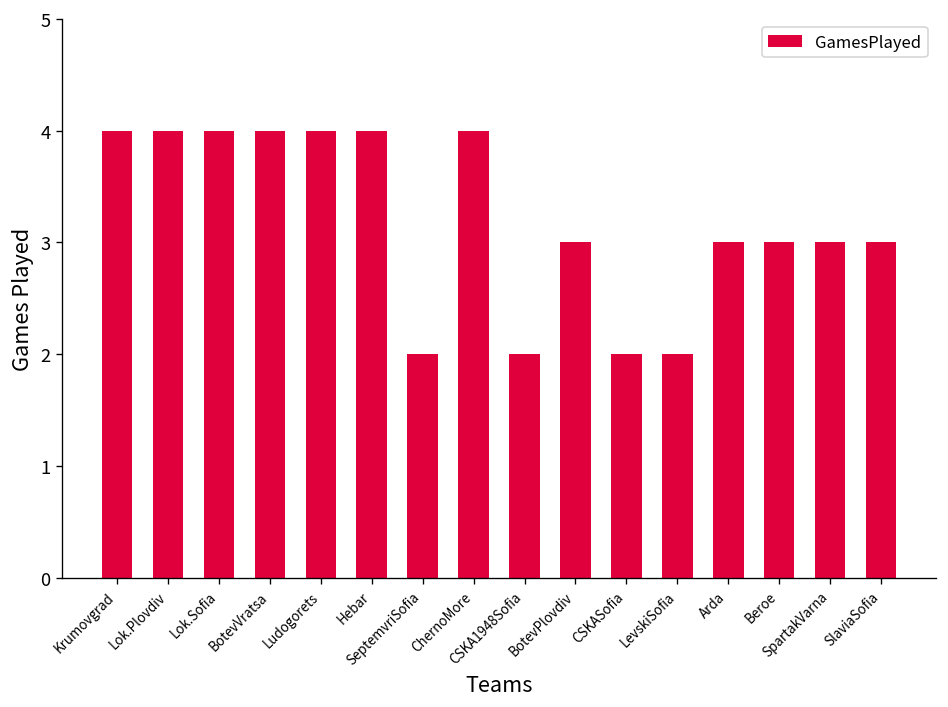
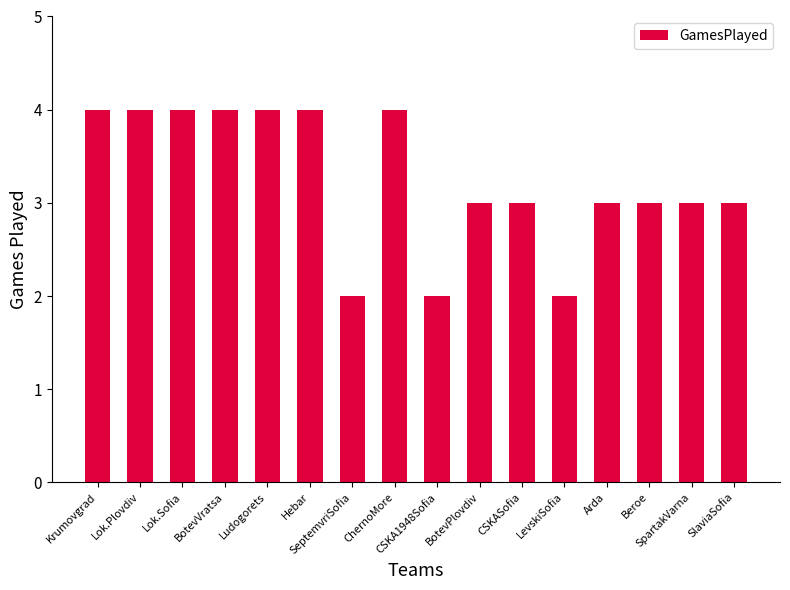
CSKASofia: 2 -> 3
